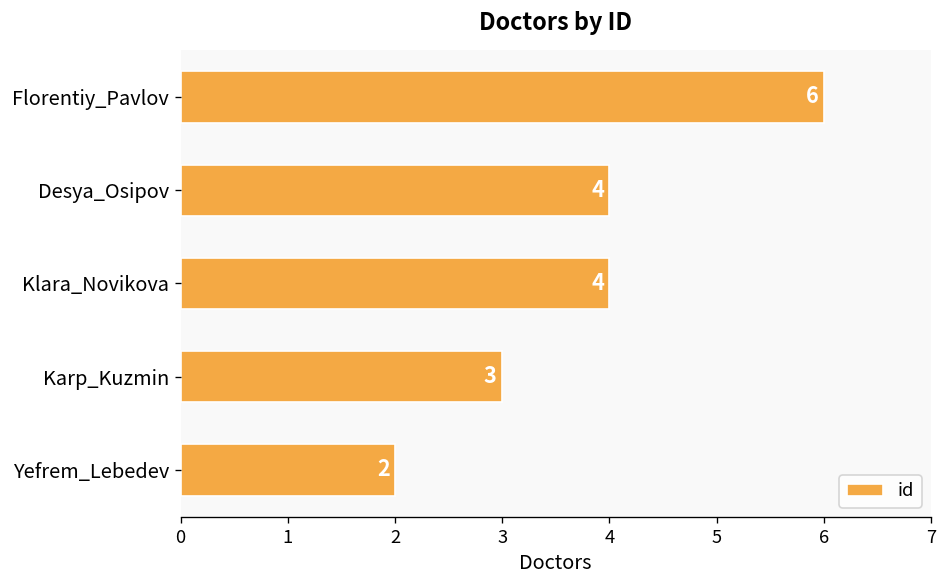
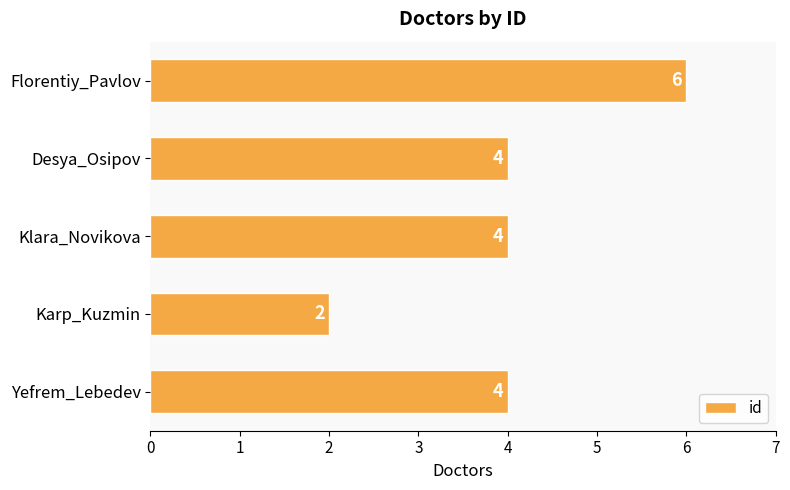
Karp_Kuzmin: 3 -> 2
Yefrem_Lebedev: 2 -> 4
